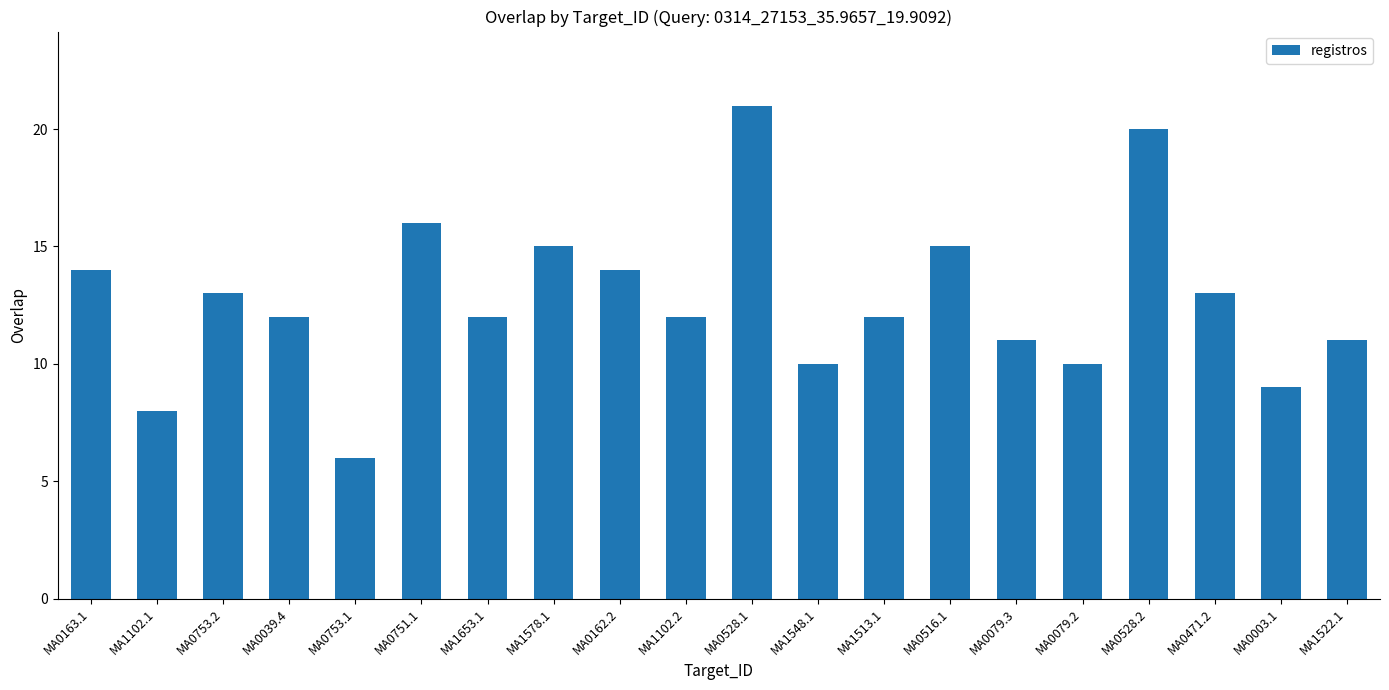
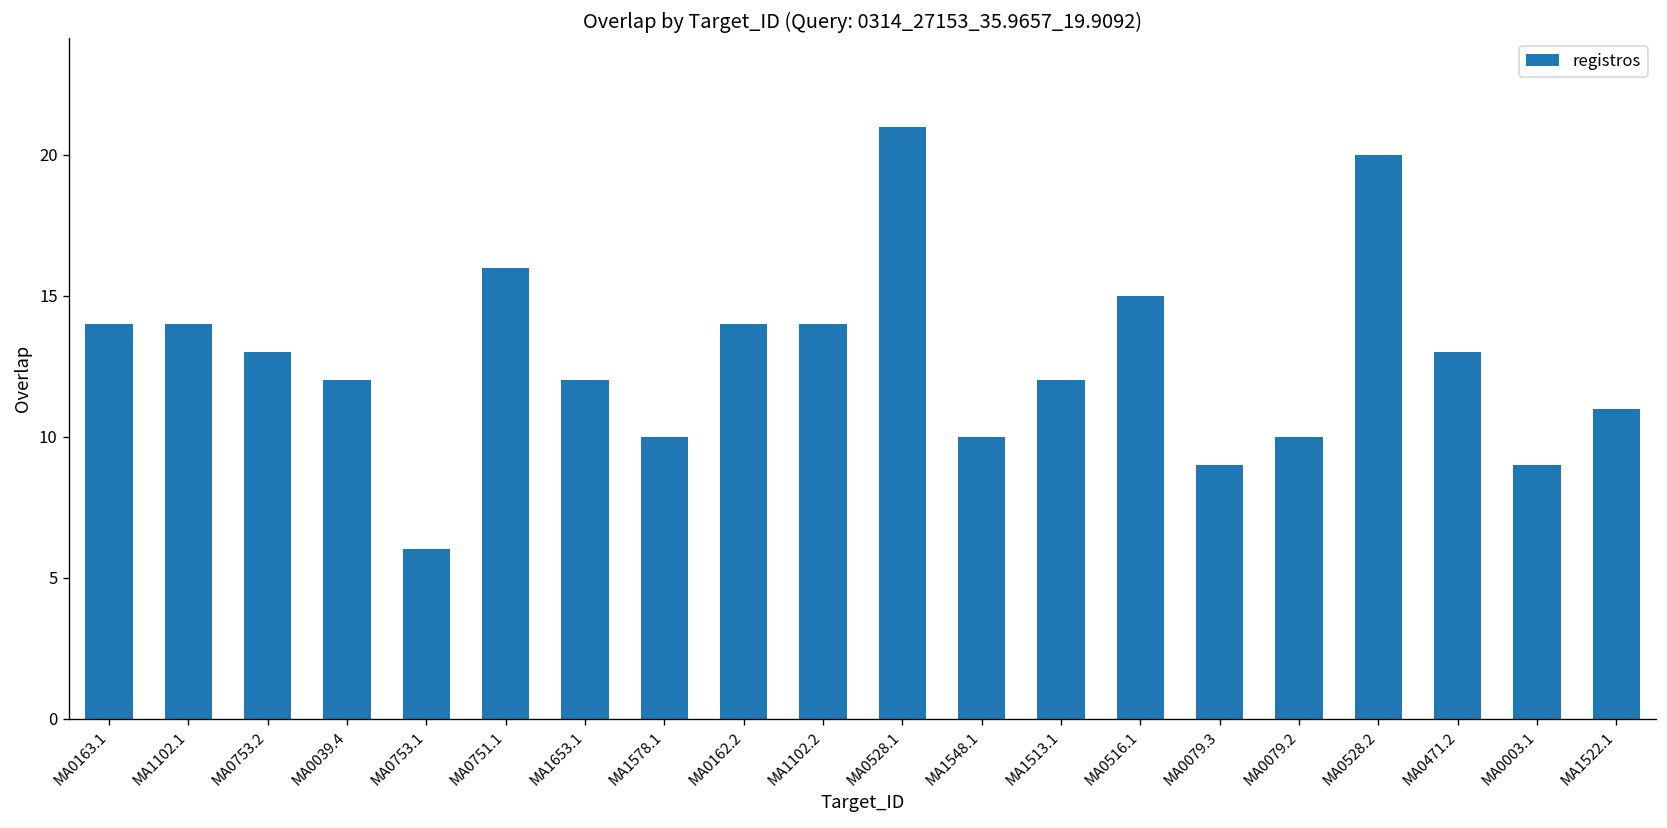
MA1102.1: 8 -> 14
MA1578.1: 15 -> 10
MA1102.2: 12 -> 14
MA0079.3: 11 -> 9
